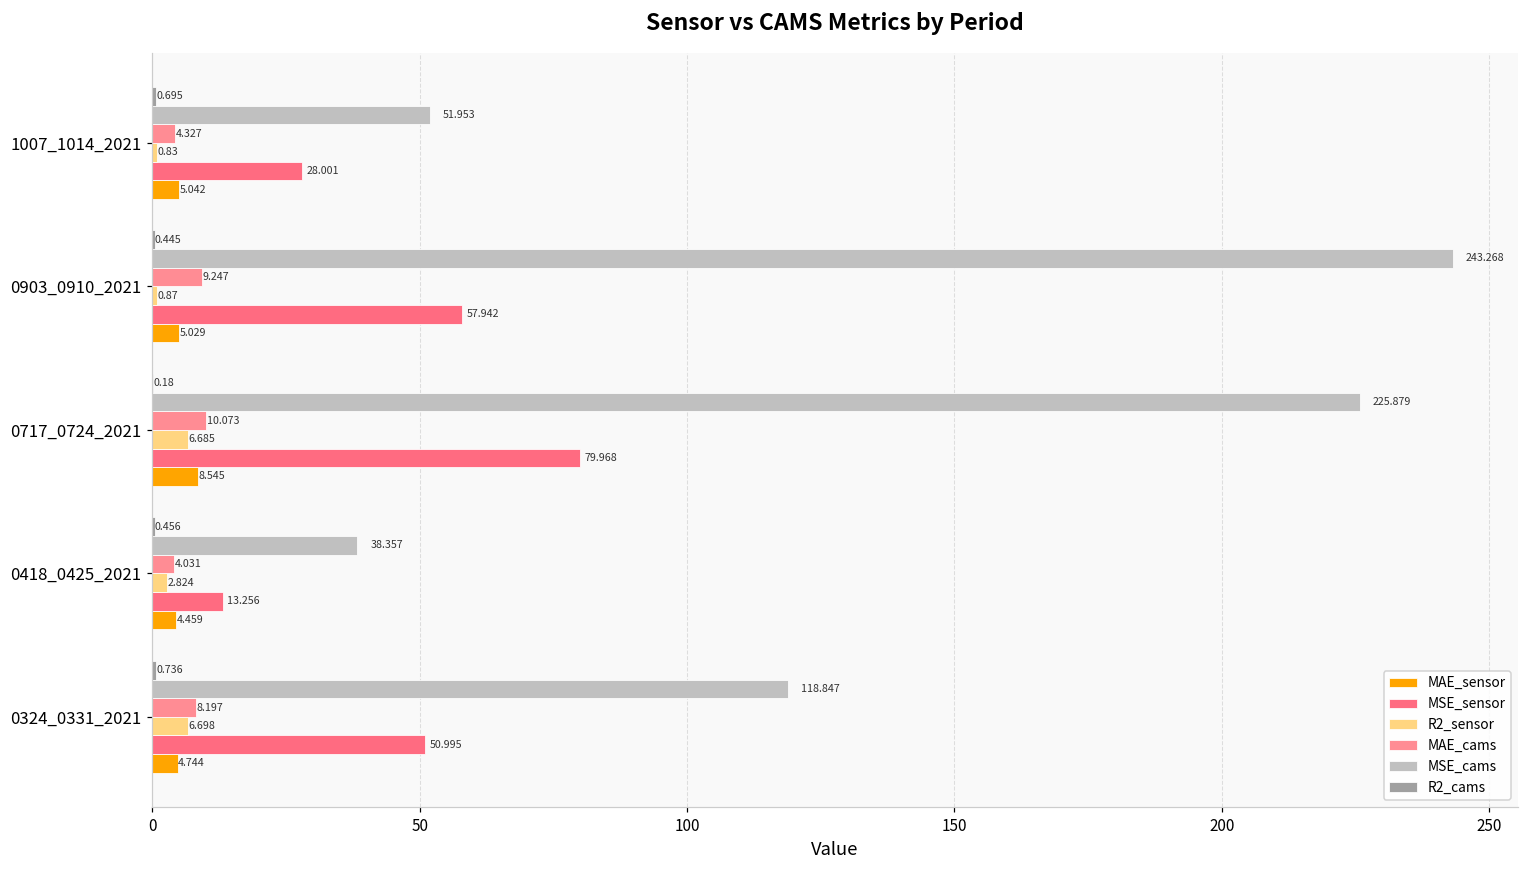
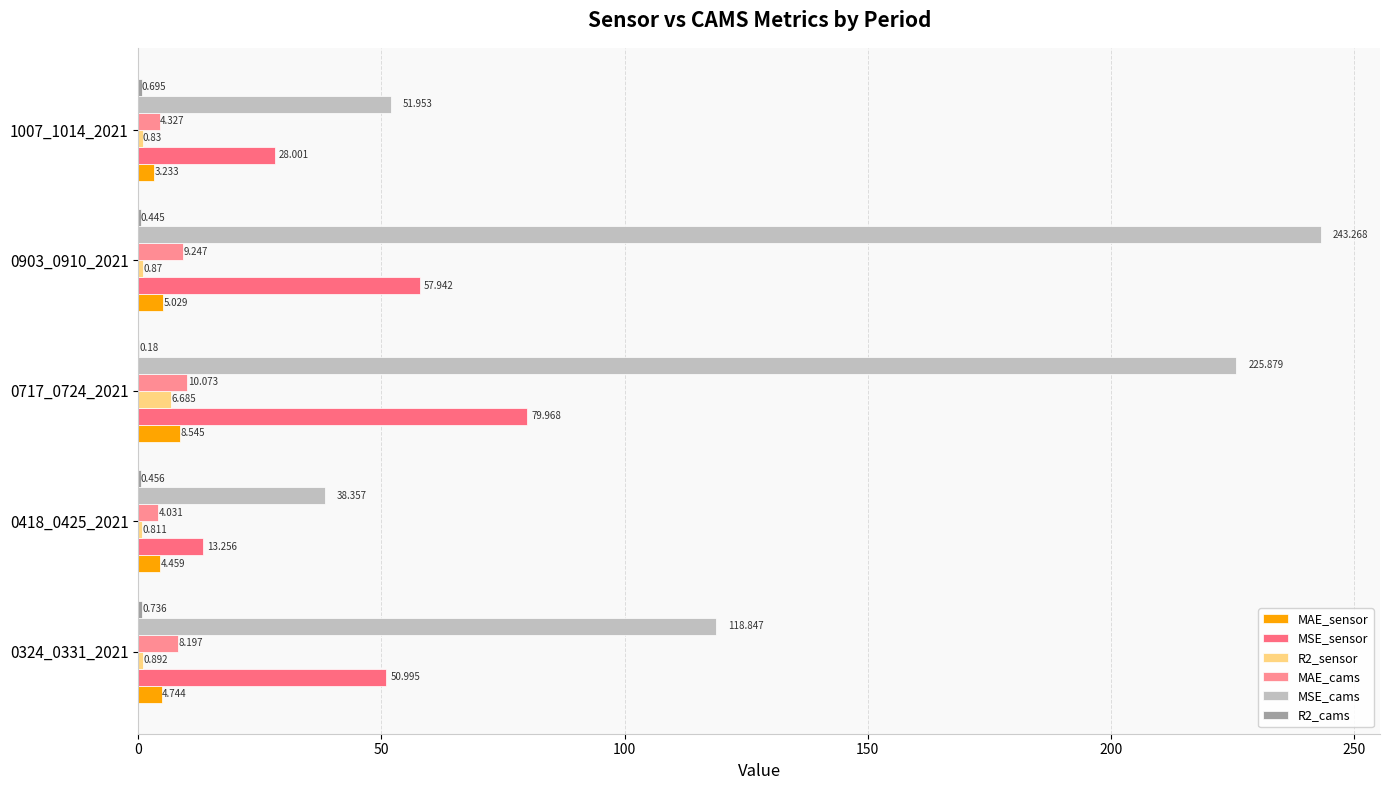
MAE_sensor, 1007_1014_2021: 5.042 -> 3.233
R2_sensor, 0418_0425_2021: 2.824 -> 0.811
R2_sensor, 0324_0331_2021: 6.698 -> 0.892
